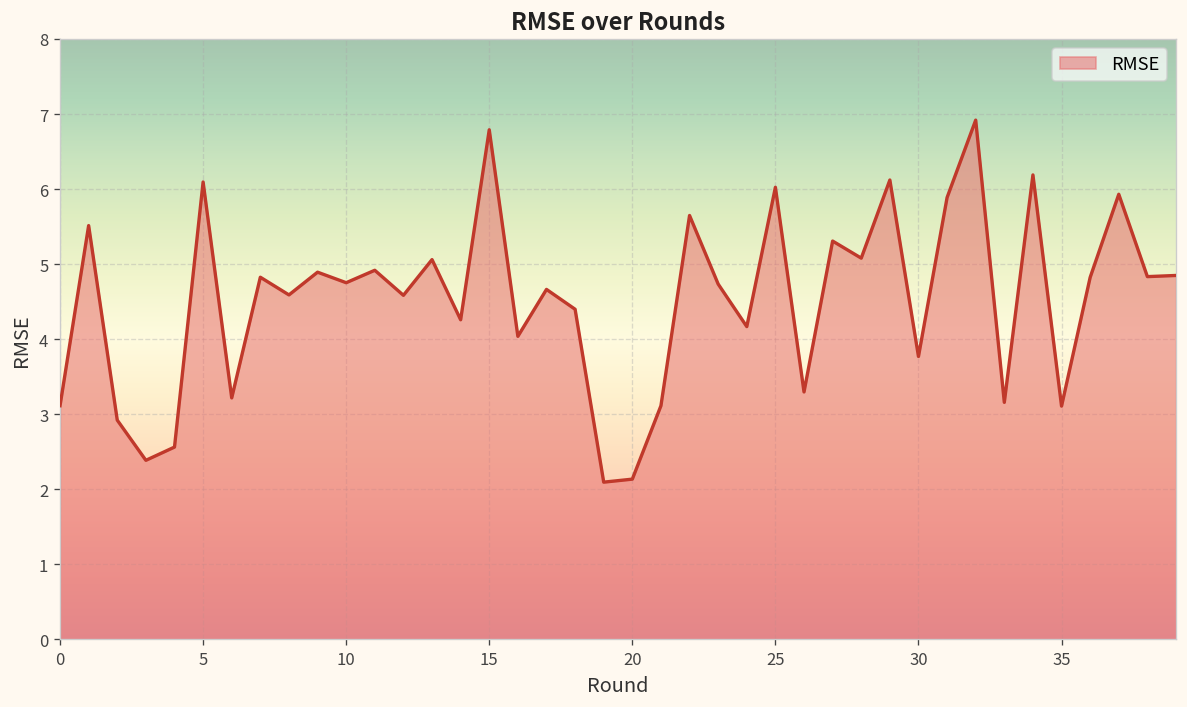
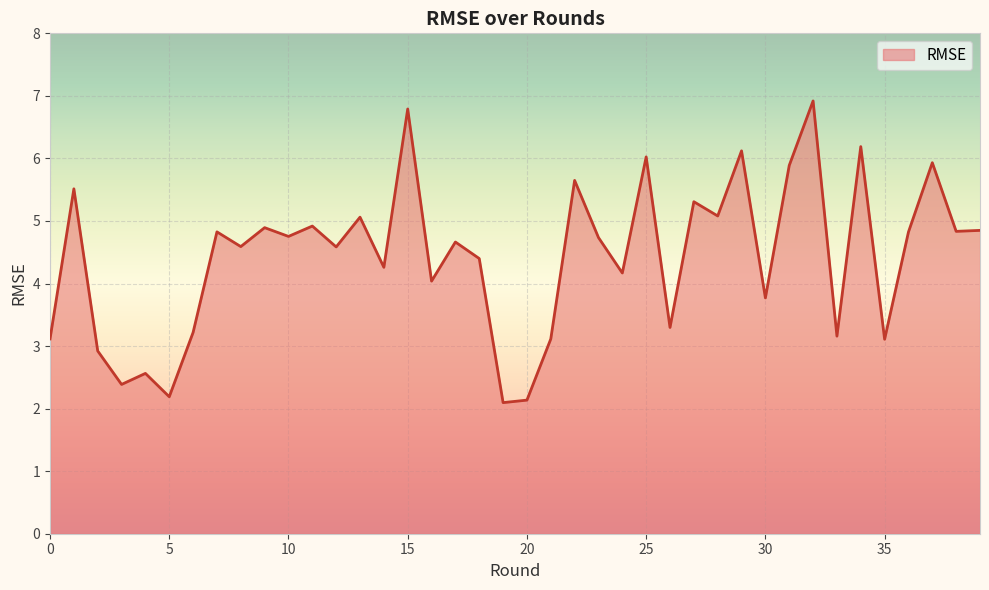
5: 6.1 -> 2.2
